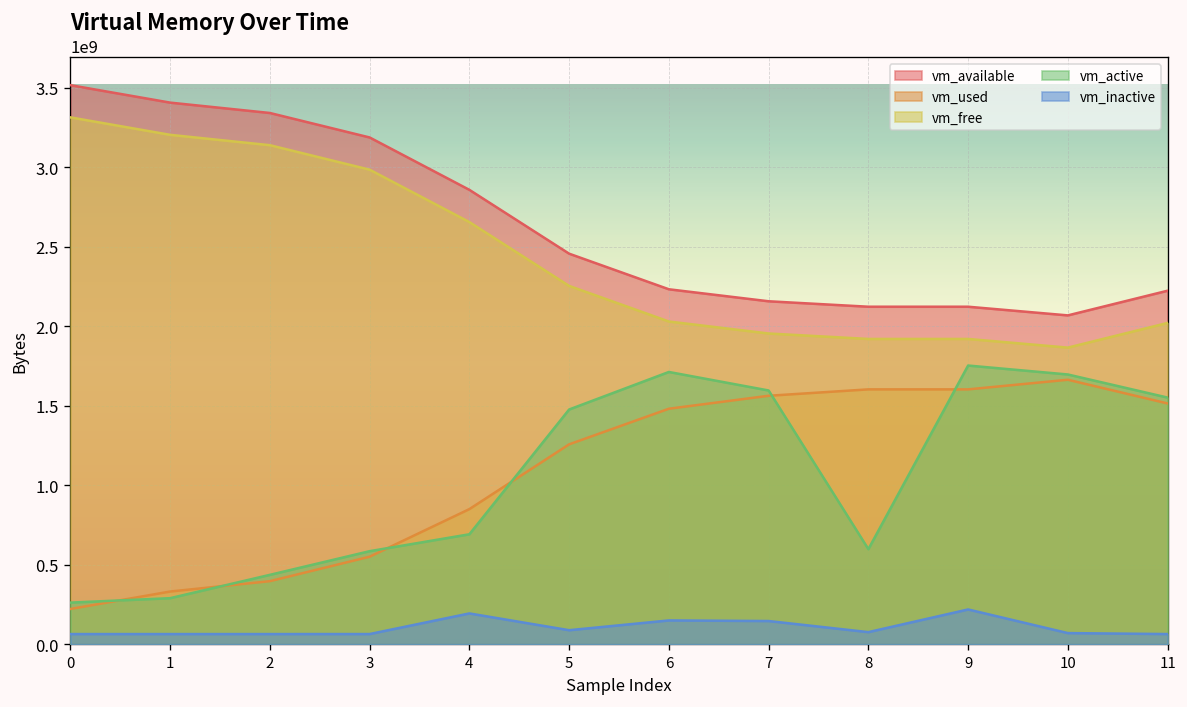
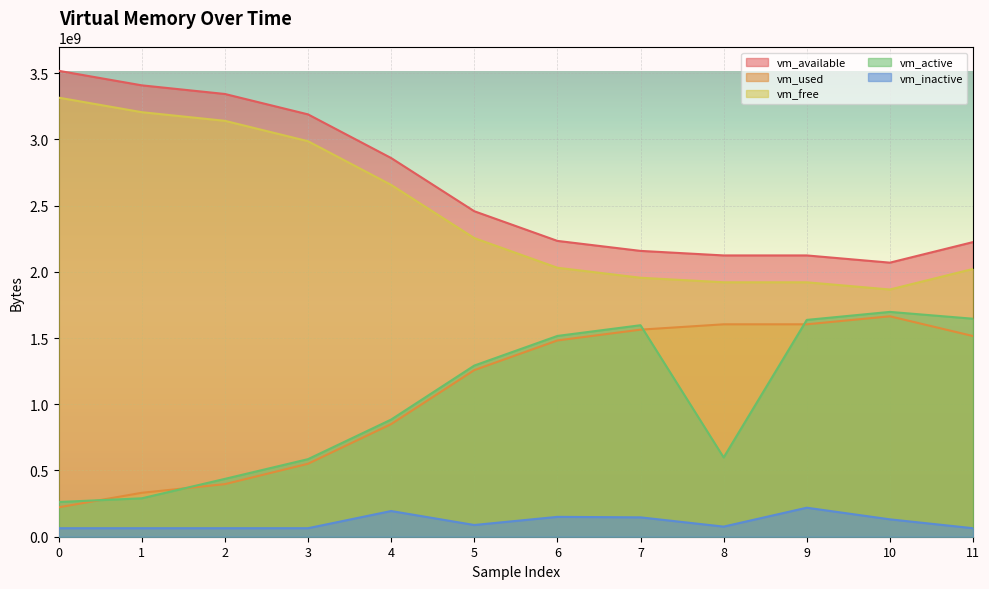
vm_active, 4: 690000000 -> 880000000
vm_active, 5: 1480000000 -> 1290000000
vm_active, 6: 1710000000 -> 1520000000
vm_active, 9: 1750000000 -> 1640000000
vm_inactive, 10: 70000000 -> 130000000
vm_active, 11: 1550000000 -> 1650000000
